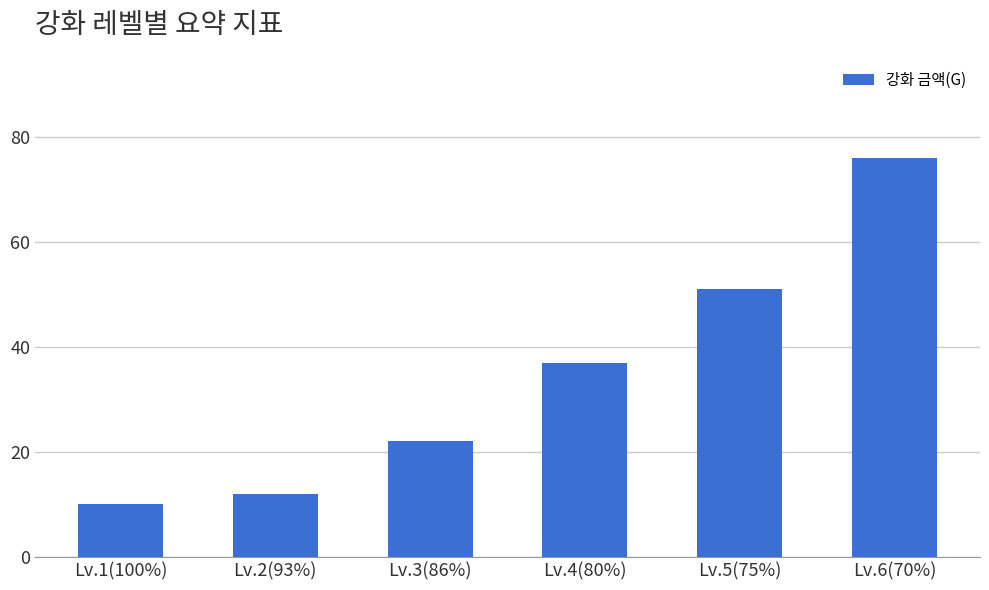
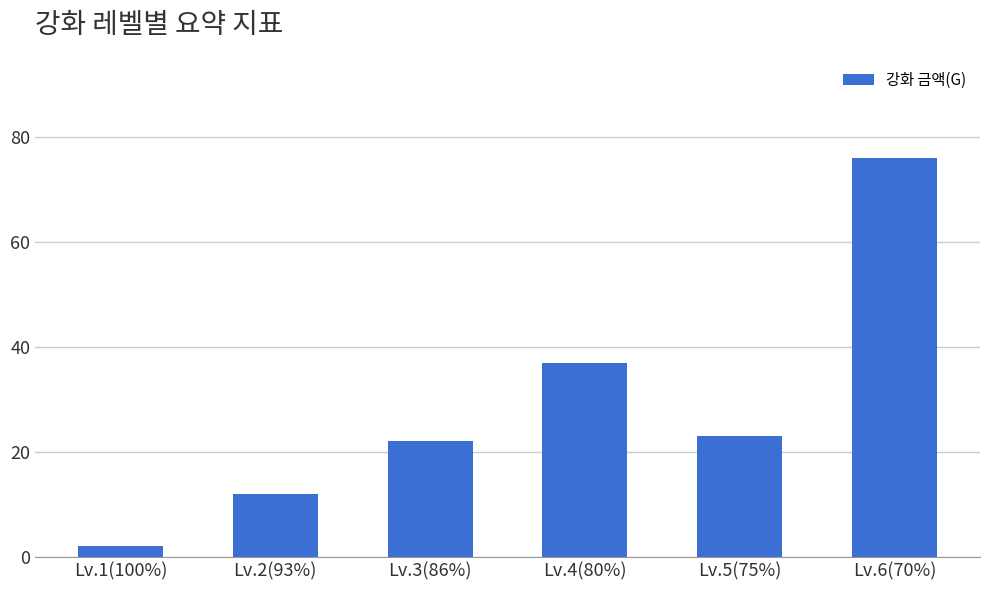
Lv.1(100%): 10 -> 2
Lv.5(75%): 51 -> 23
